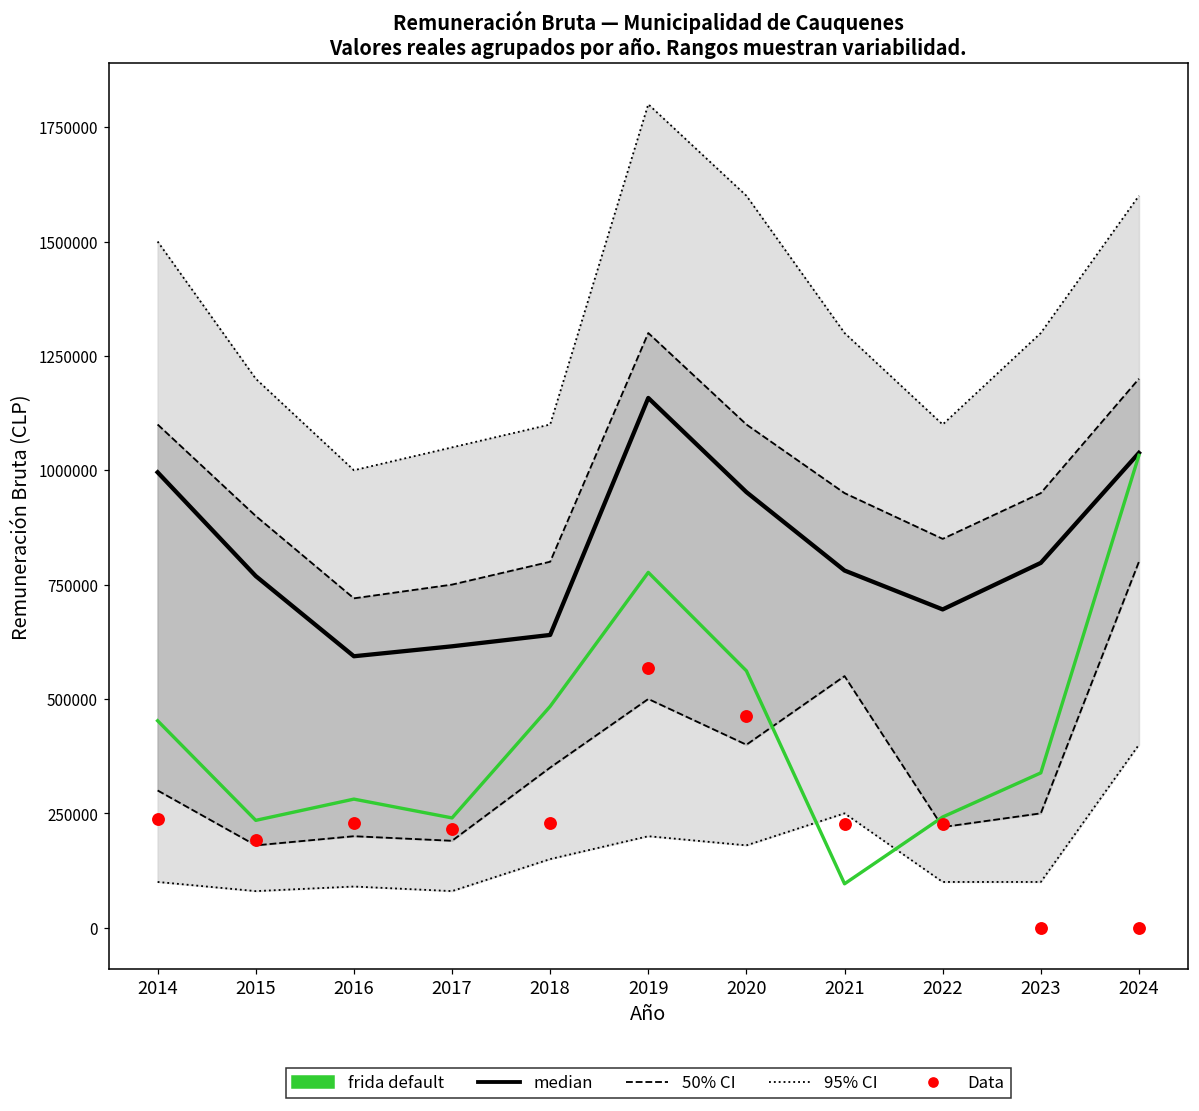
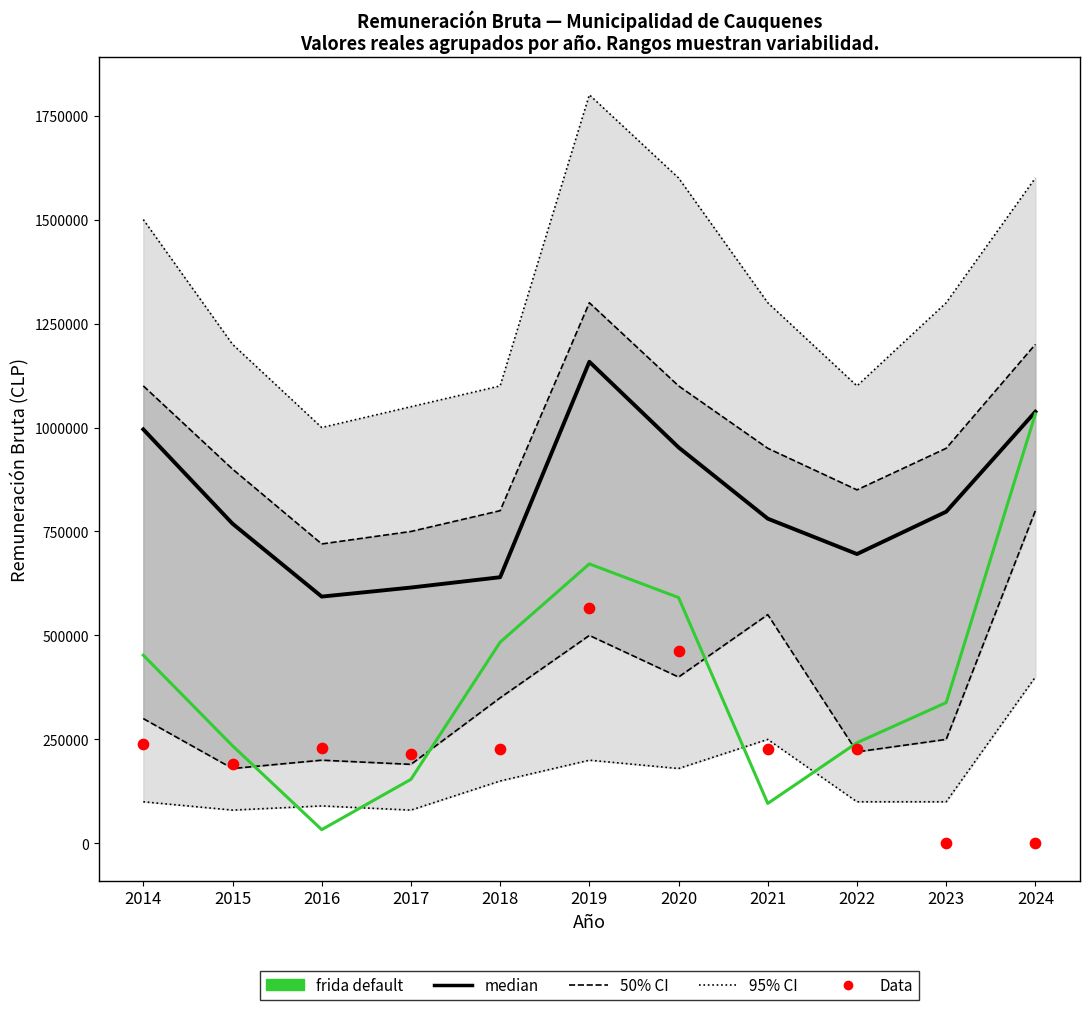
frida default, 2016: 280000 -> 30000
frida default, 2017: 240000 -> 150000
frida default, 2019: 780000 -> 670000
frida default, 2020: 560000 -> 590000
